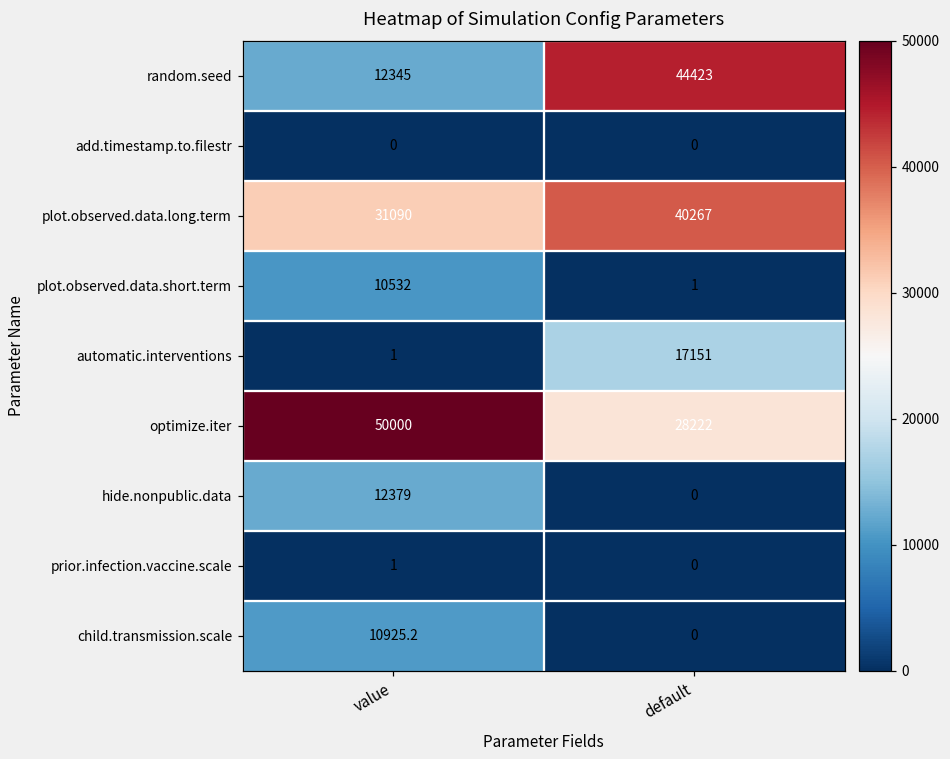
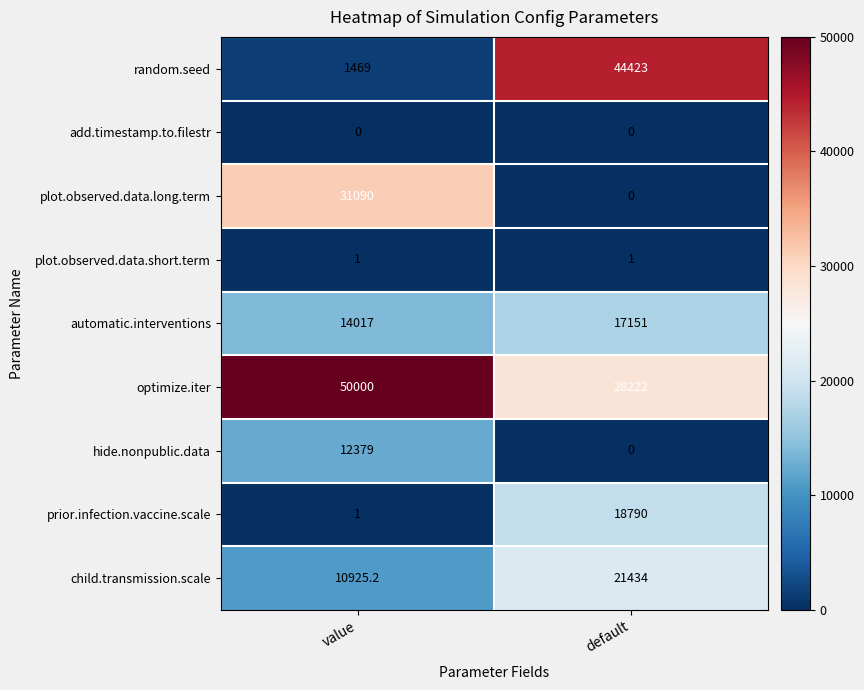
random.seed, value: 12345 -> 1469
plot.observed.data.long.term, default: 40267 -> 0
plot.observed.data.short.term, value: 10532 -> 1
automatic.interventions, value: 1 -> 14017
prior.infection.vaccine.scale, default: 0 -> 18790
child.transmission.scale, default: 0 -> 21434
